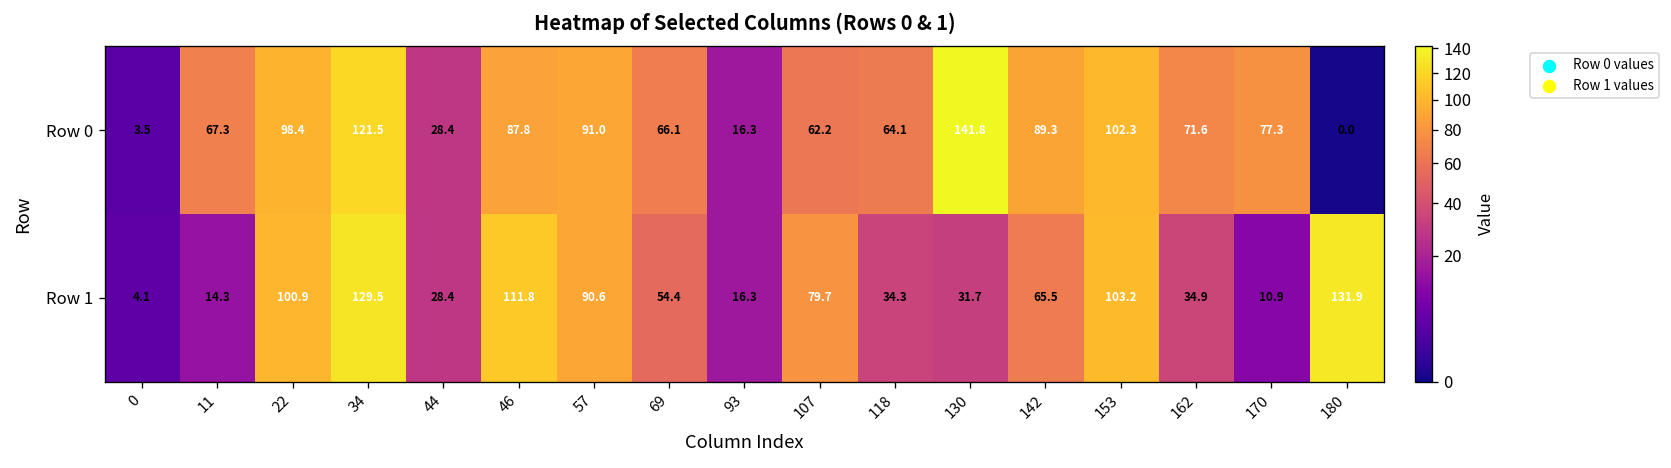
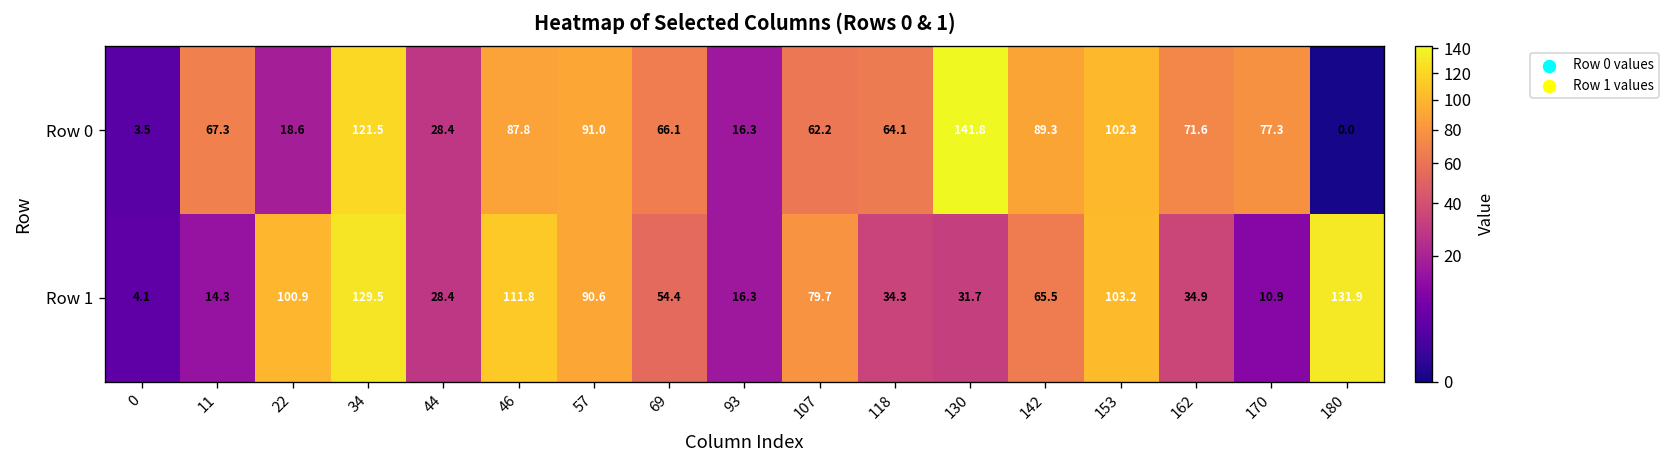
Row 0, 22: 98.4 -> 18.6
